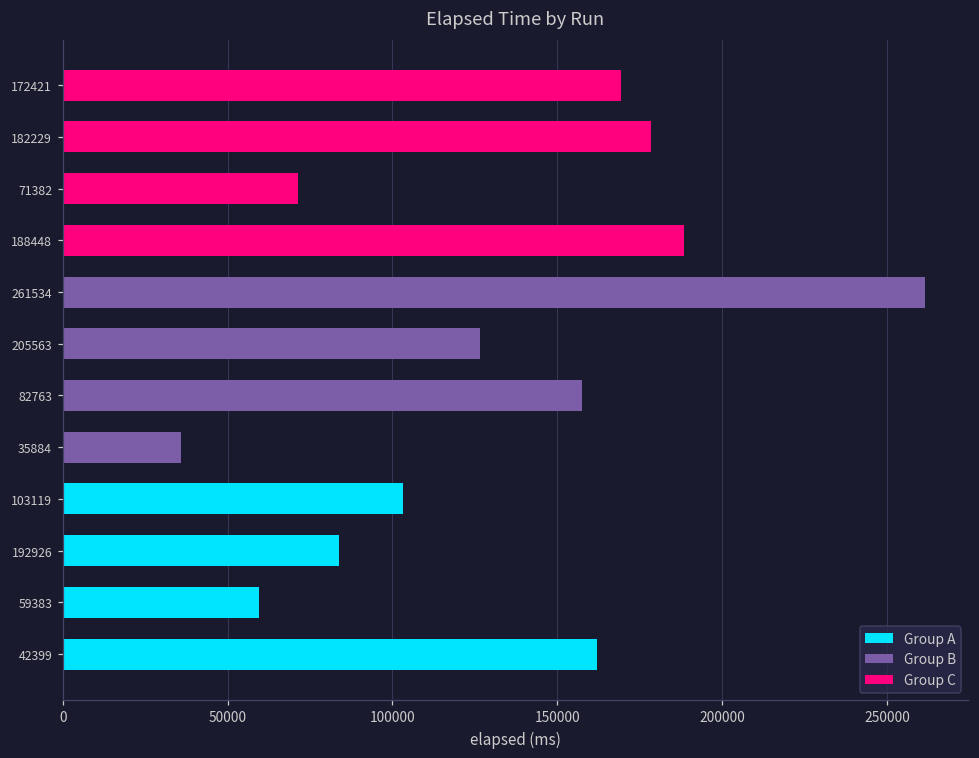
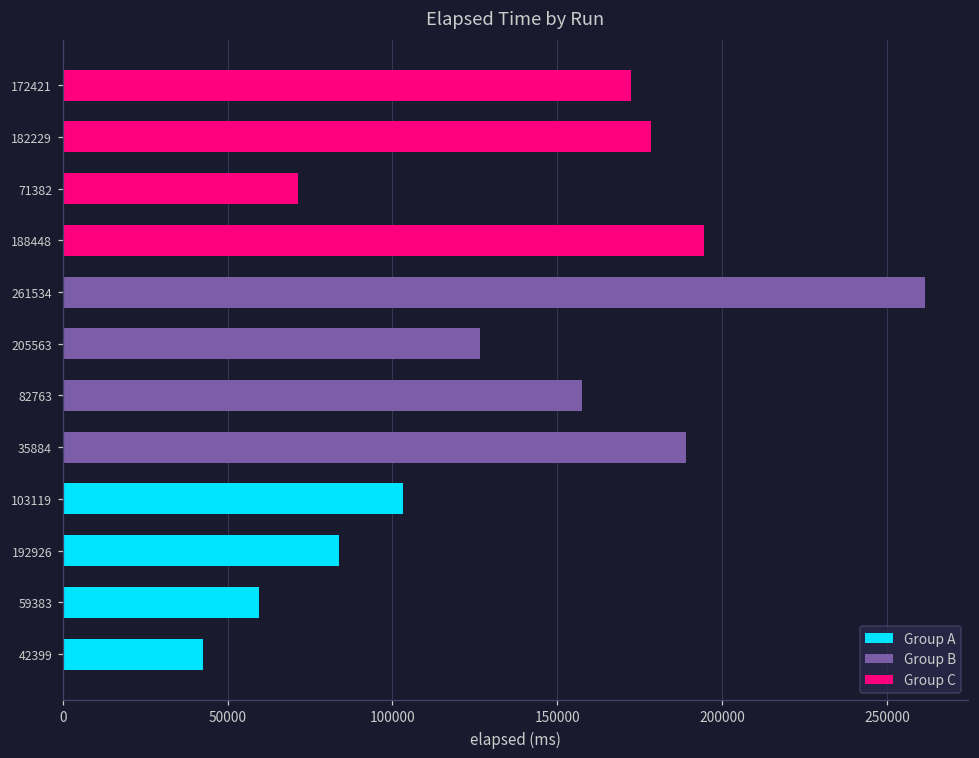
Group C, 172421: 169000 -> 172000
Group C, 188448: 188000 -> 194000
Group B, 35884: 36000 -> 189000
Group A, 42399: 162000 -> 42000
